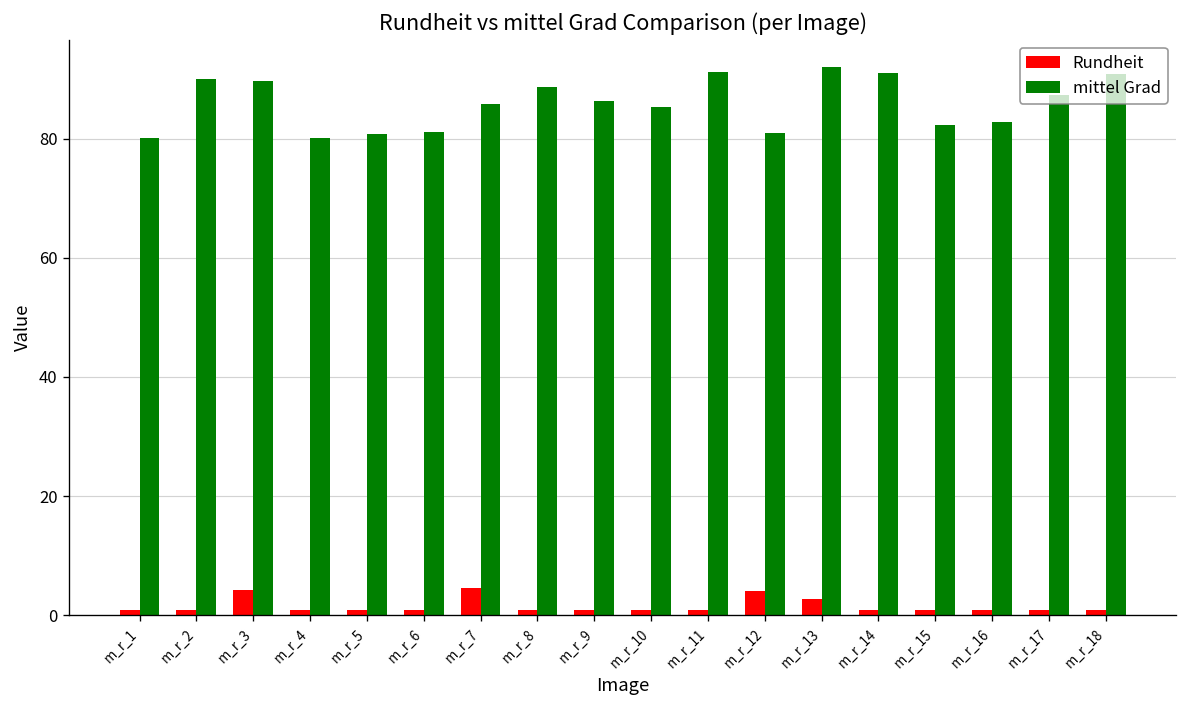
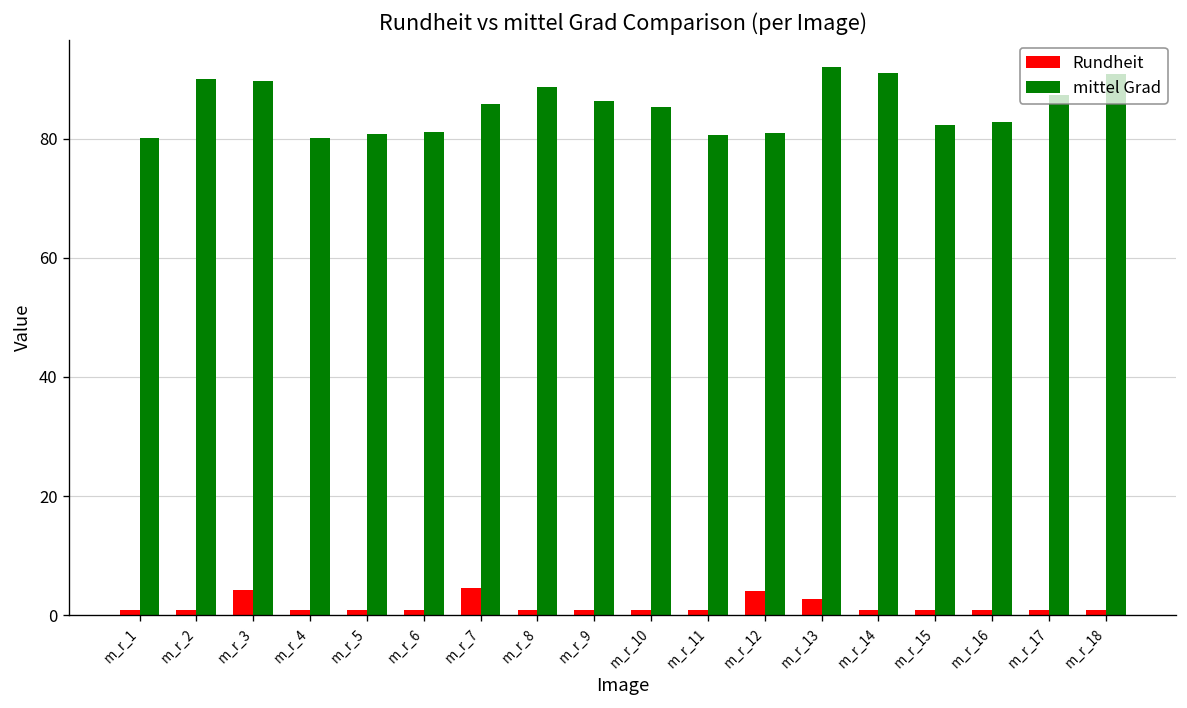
mittel Grad, m_r_11: 91 -> 81
